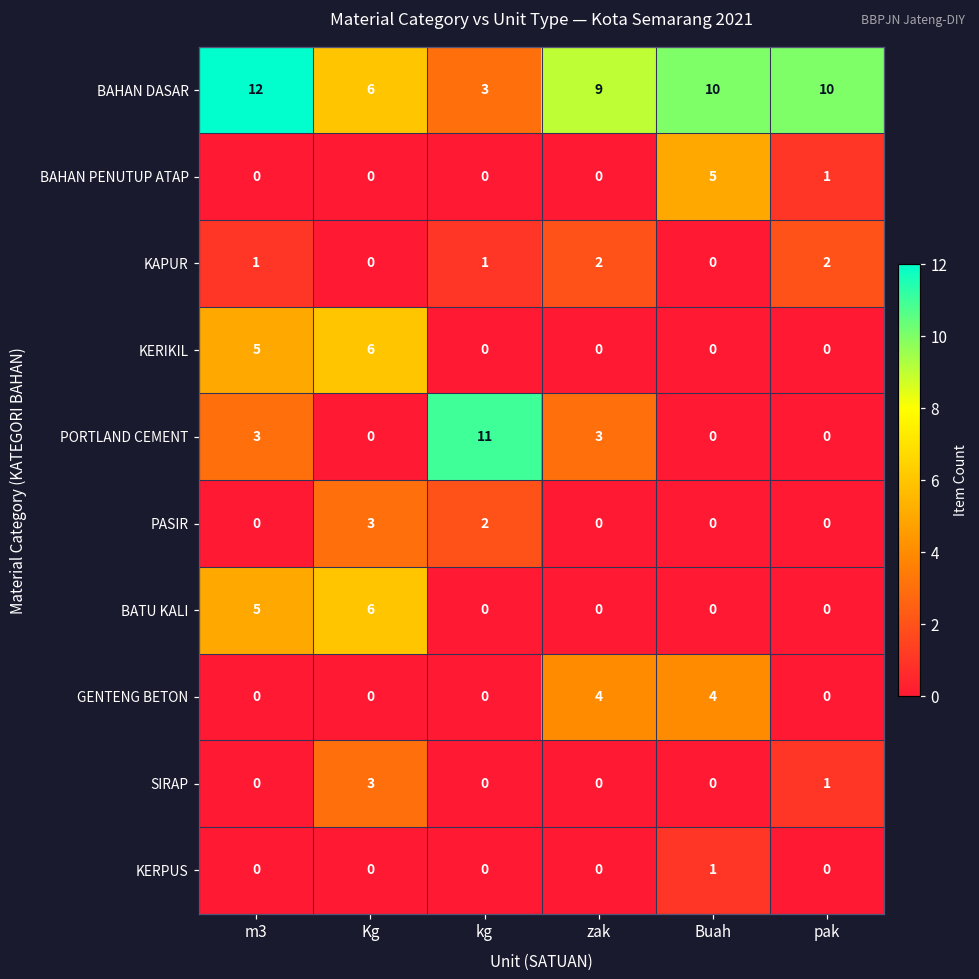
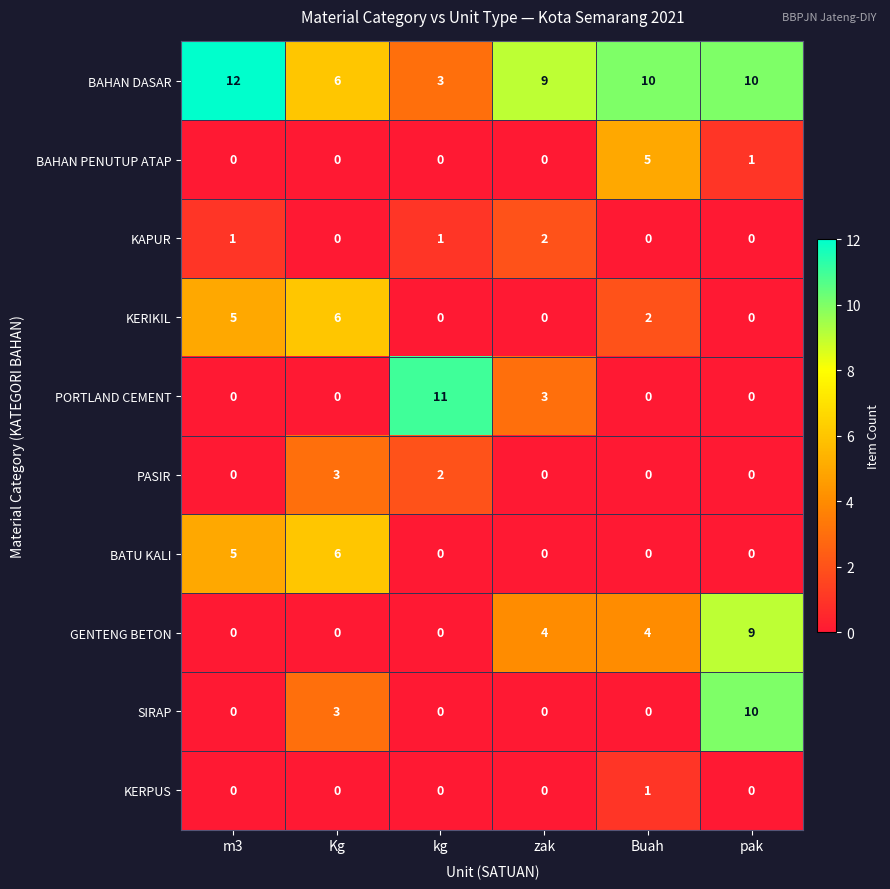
KAPUR, pak: 2 -> 0
KERIKIL, Buah: 0 -> 2
PORTLAND CEMENT, m3: 3 -> 0
GENTENG BETON, pak: 0 -> 9
SIRAP, pak: 1 -> 10
